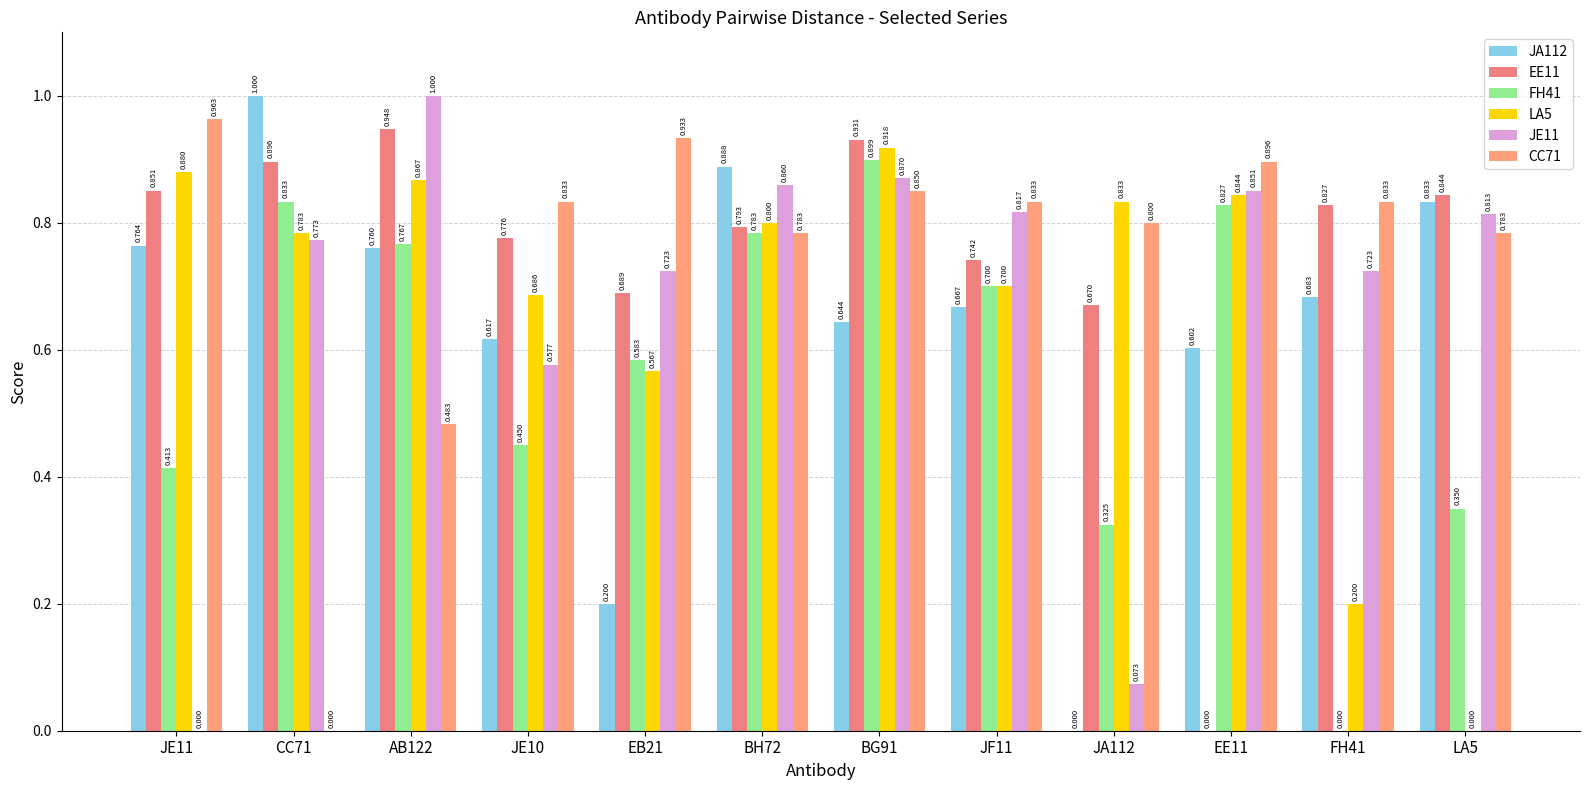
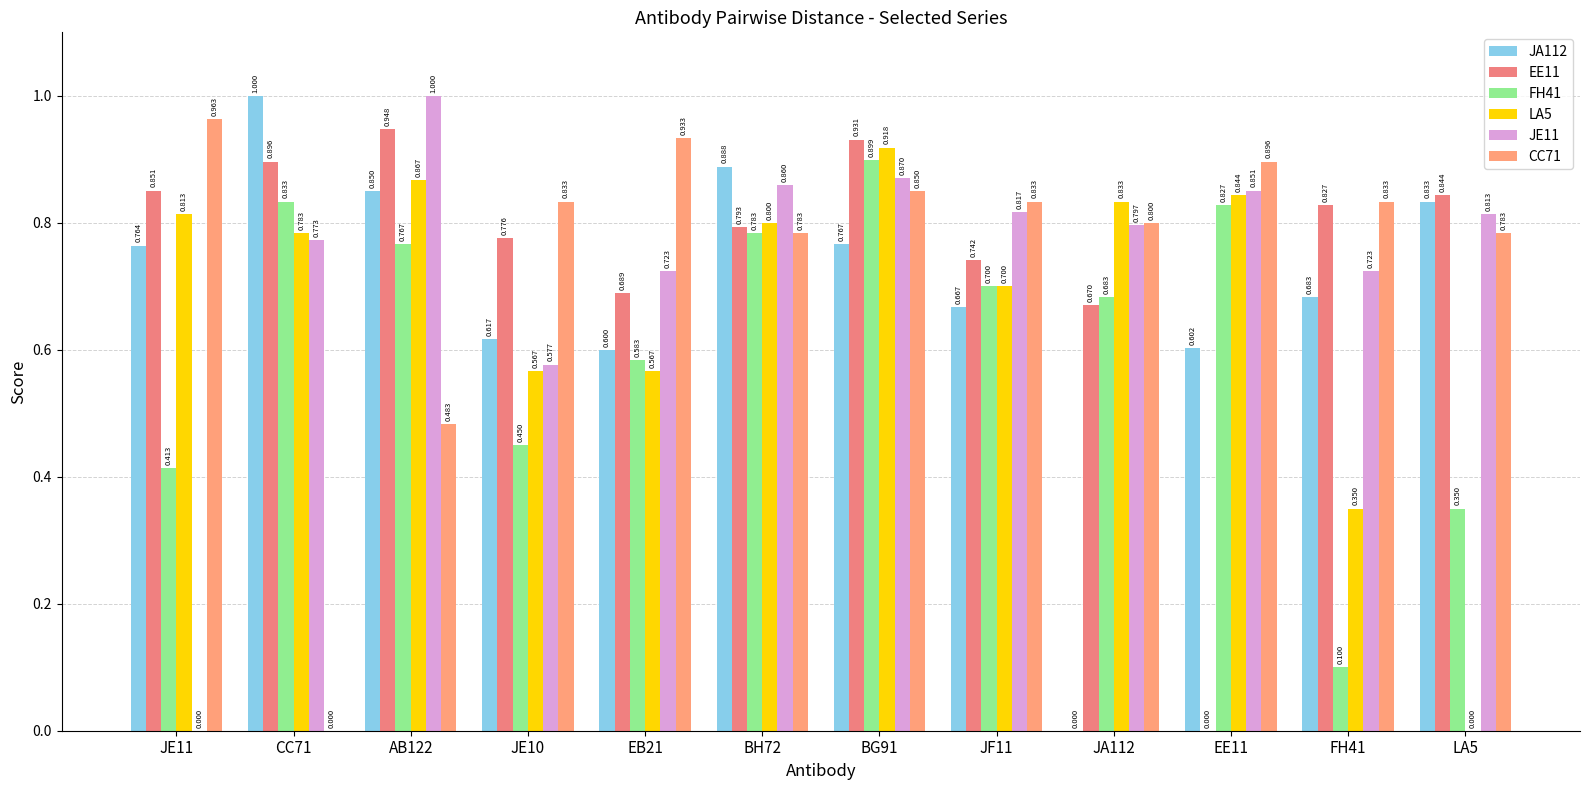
LA5, JE11: 0.880 -> 0.813
JA112, AB122: 0.760 -> 0.850
LA5, JE10: 0.686 -> 0.567
JA112, EB21: 0.200 -> 0.600
JA112, BG91: 0.644 -> 0.767
FH41, JA112: 0.325 -> 0.683
JE11, JA112: 0.073 -> 0.797
FH41, FH41: 0.000 -> 0.100
LA5, FH41: 0.200 -> 0.350
